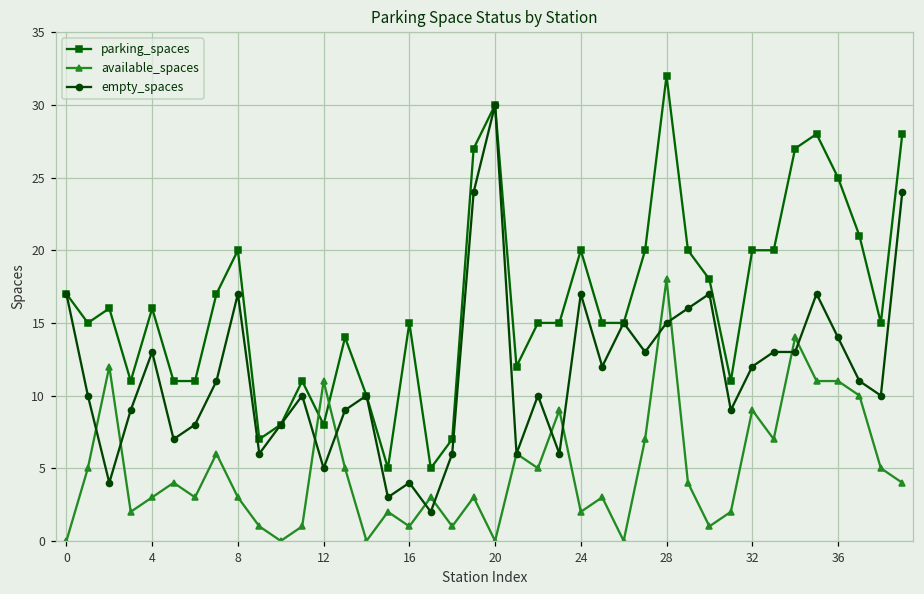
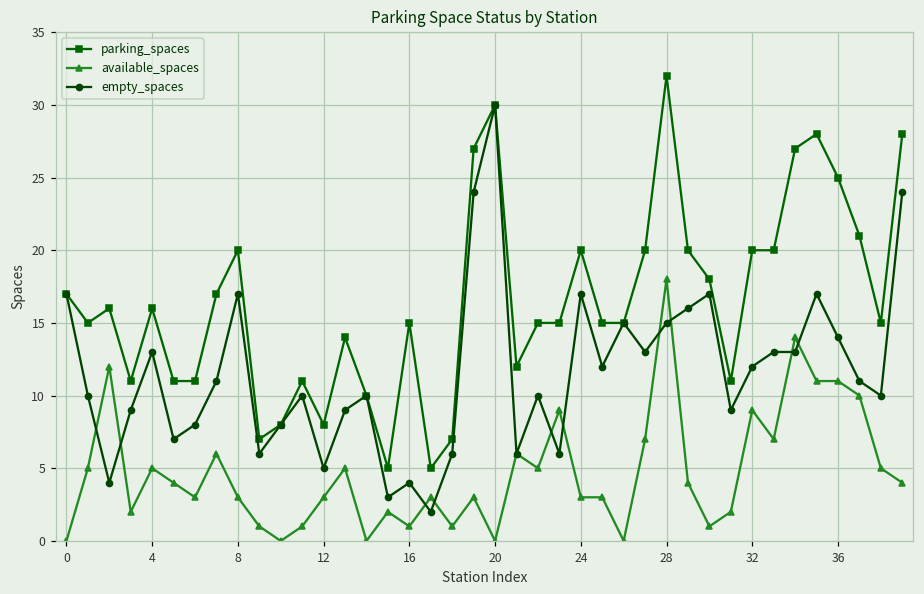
available_spaces, 4: 3 -> 5
available_spaces, 12: 11 -> 3
available_spaces, 24: 2 -> 3
